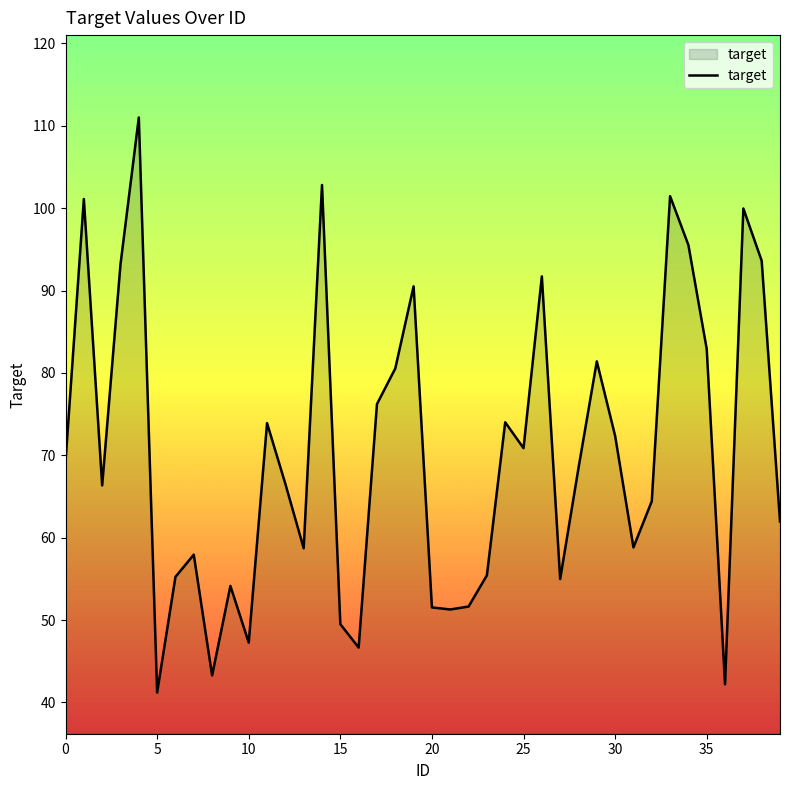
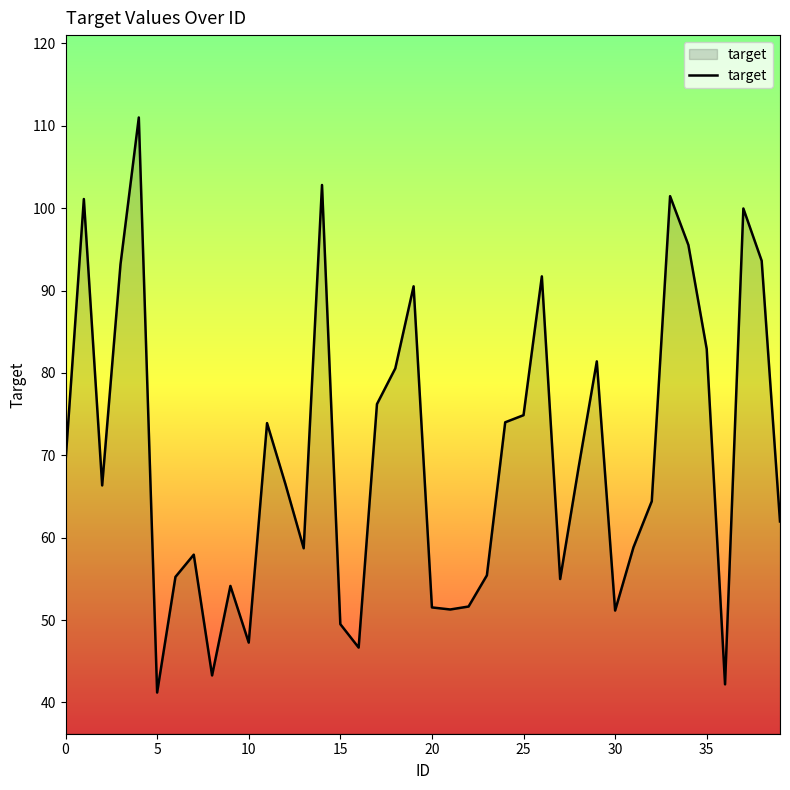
25: 71 -> 75
30: 72 -> 51
